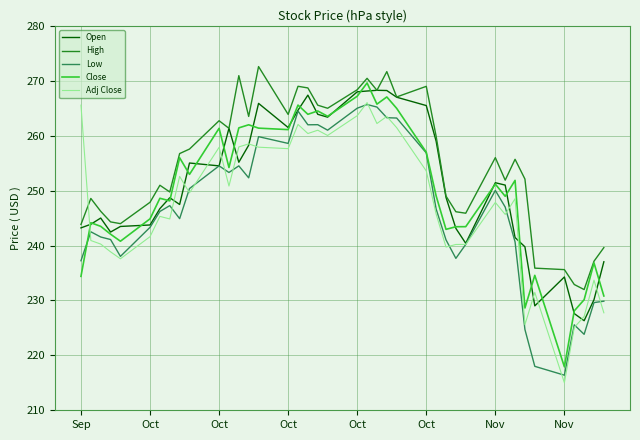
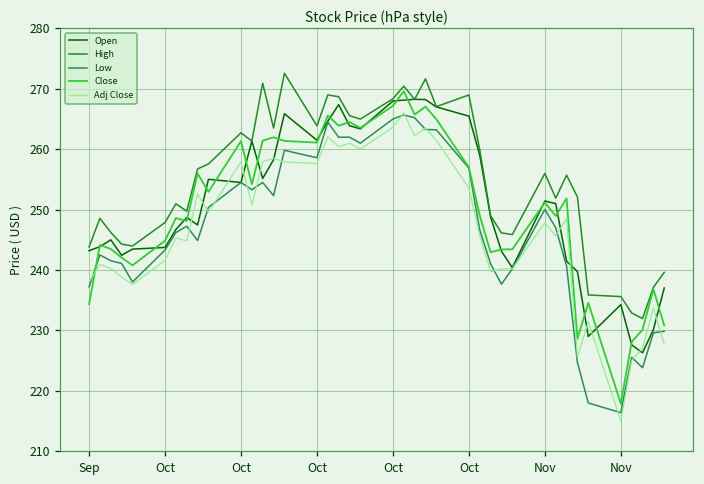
Adj Close, Sep: 266 -> 238
